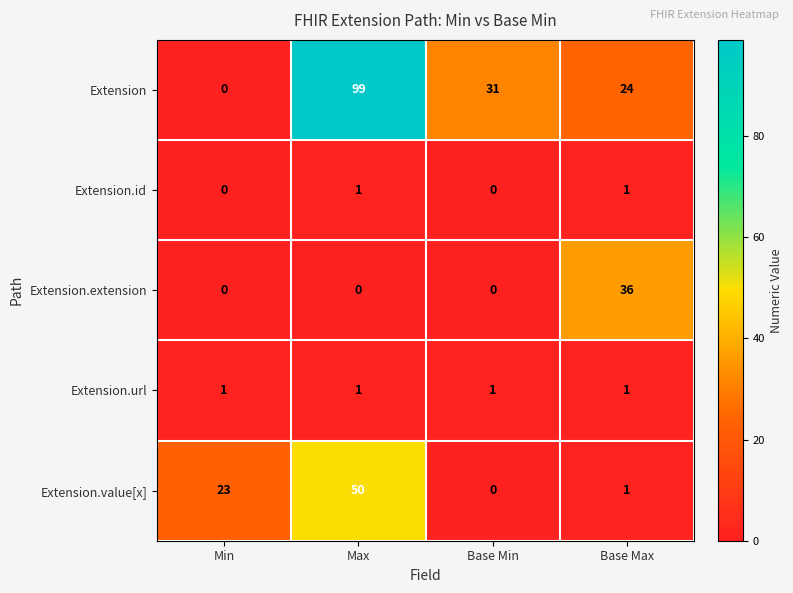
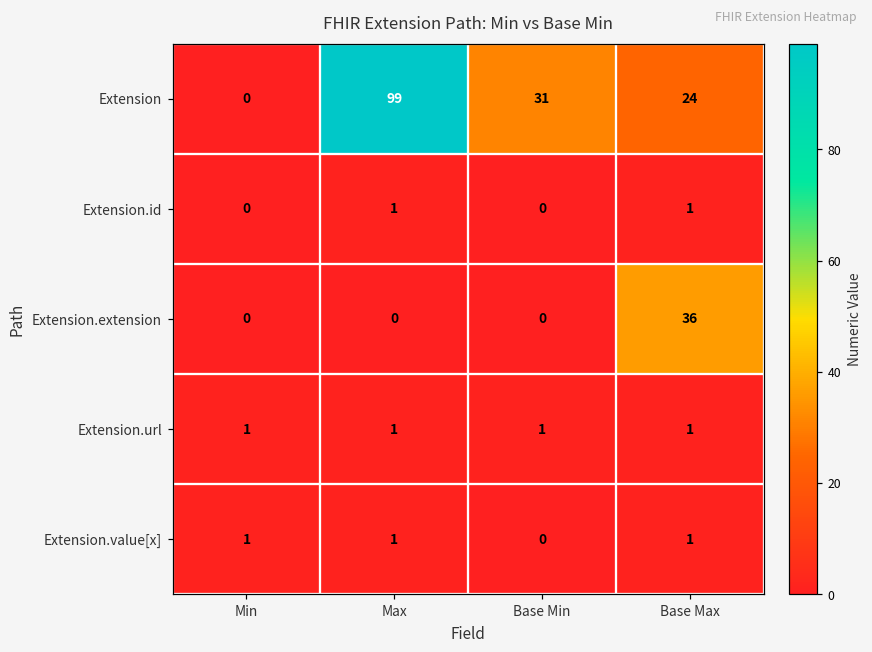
Extension.value[x], Min: 23 -> 1
Extension.value[x], Max: 50 -> 1
